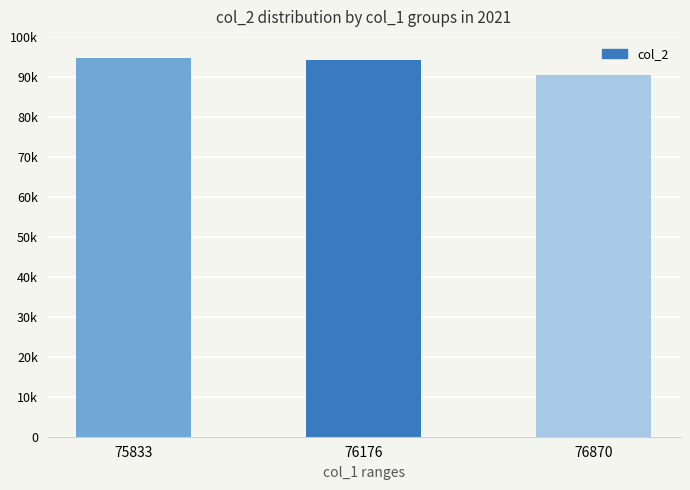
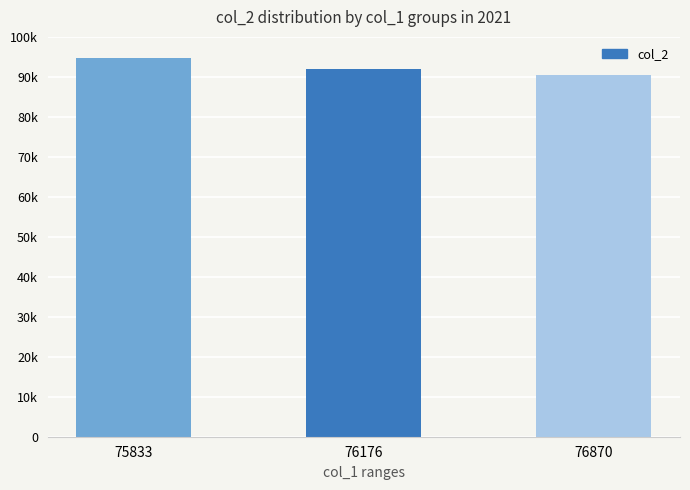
76176: 94000 -> 92000
